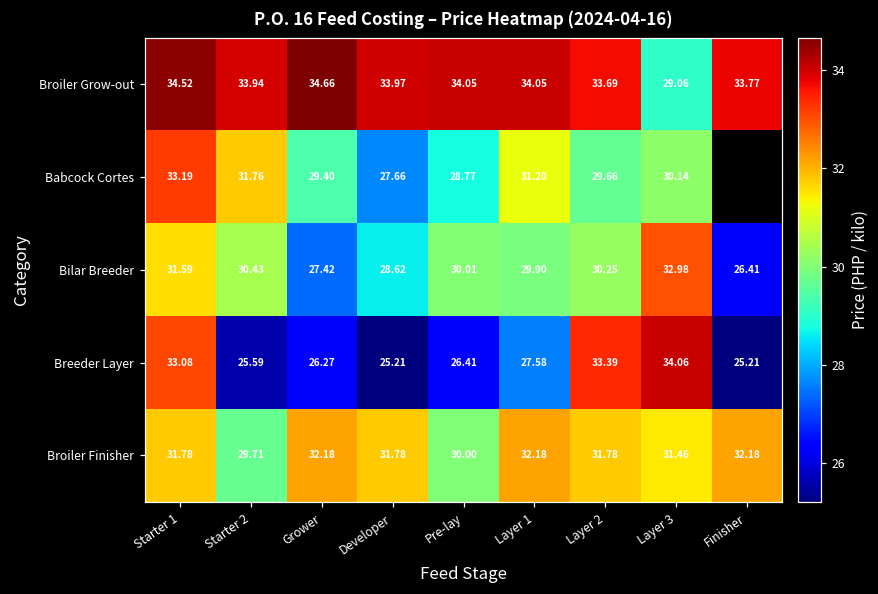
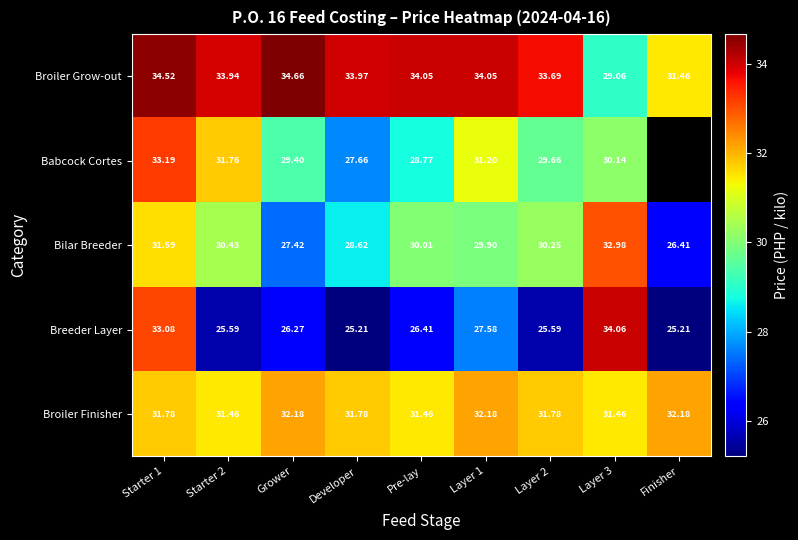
Broiler Grow-out, Finisher: 33.77 -> 31.46
Breeder Layer, Layer 2: 33.39 -> 25.59
Broiler Finisher, Starter 2: 29.71 -> 31.46
Broiler Finisher, Pre-lay: 30.00 -> 31.46
